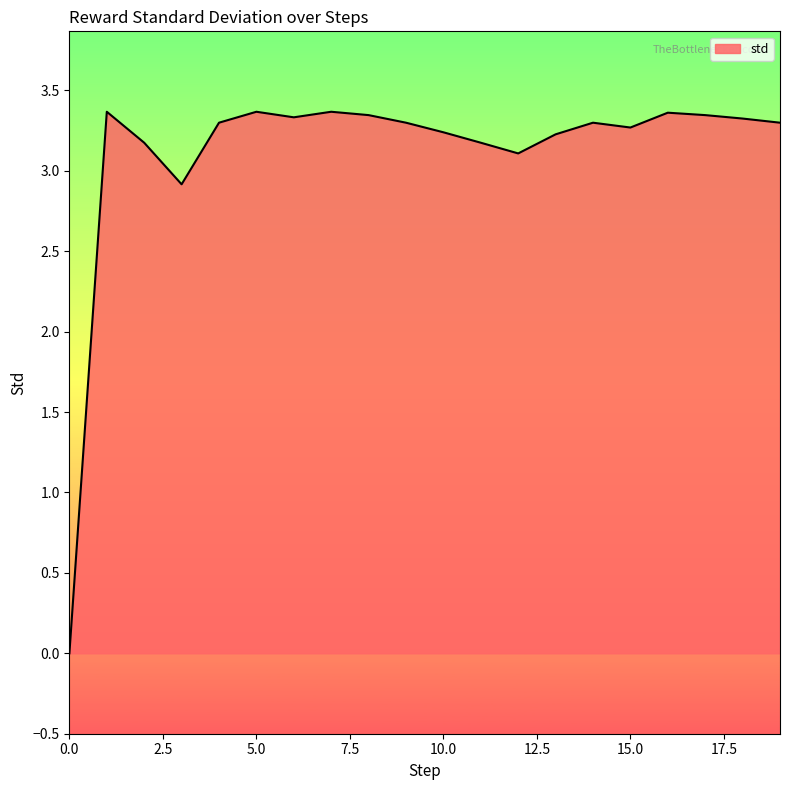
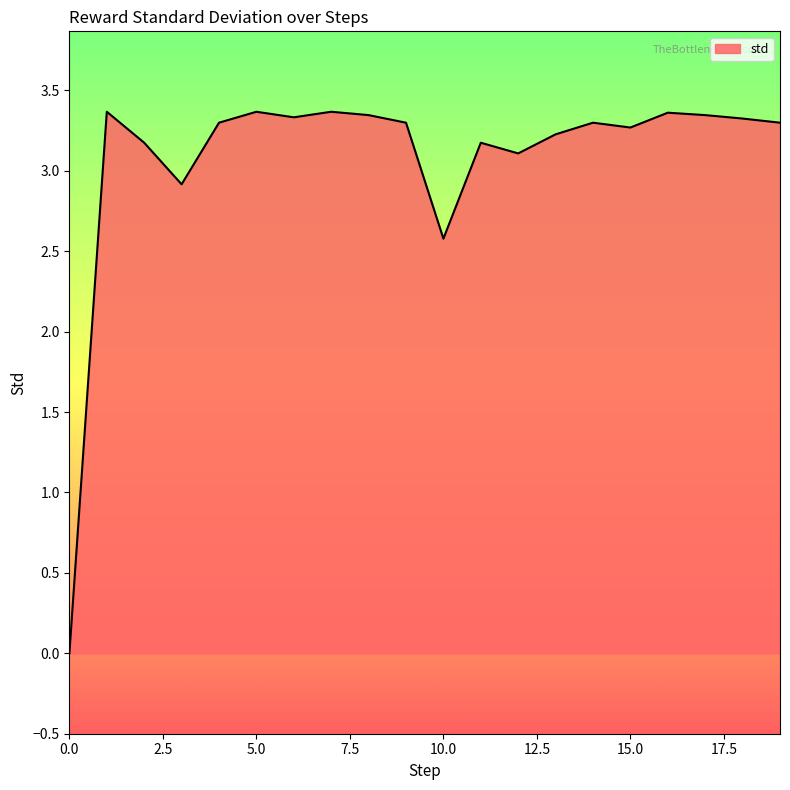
10.0: 3.24 -> 2.58
